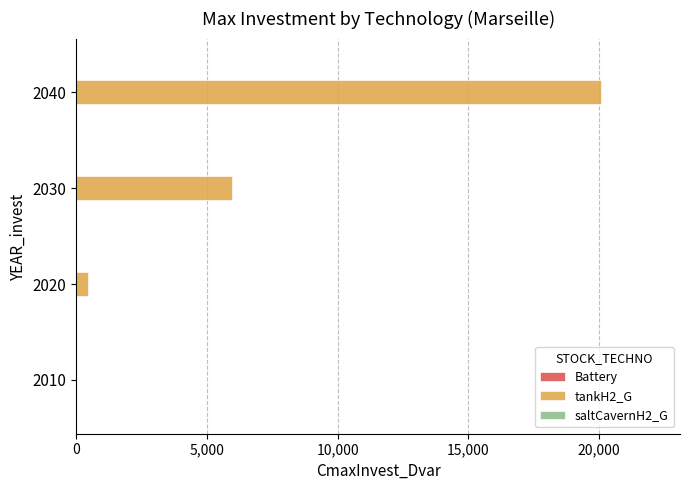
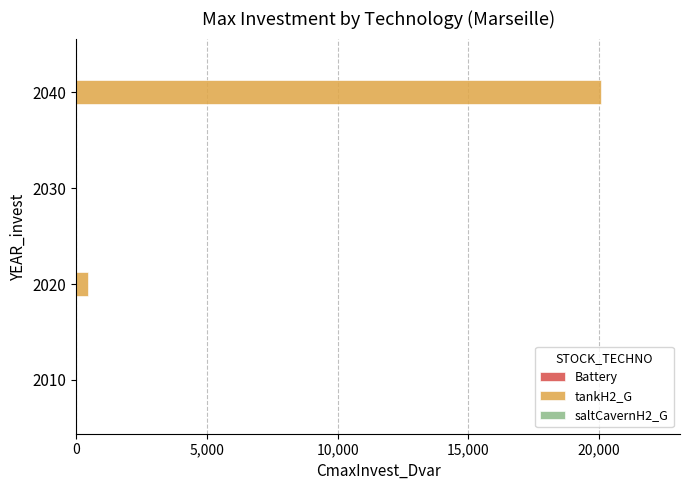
tankH2_G, 2030: 6,000 -> 0
